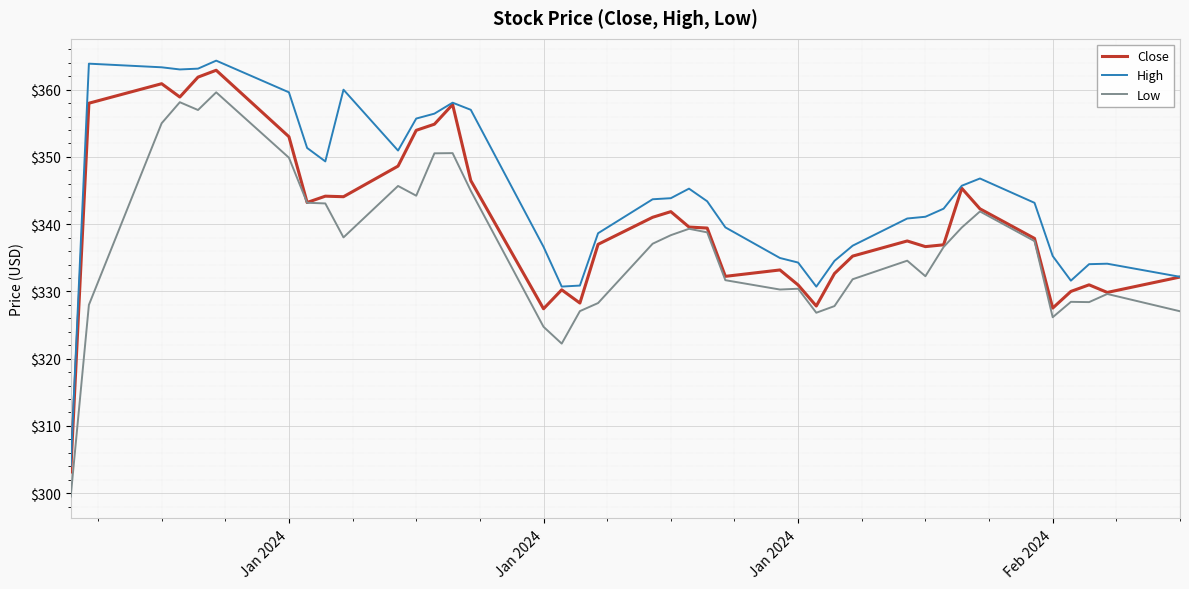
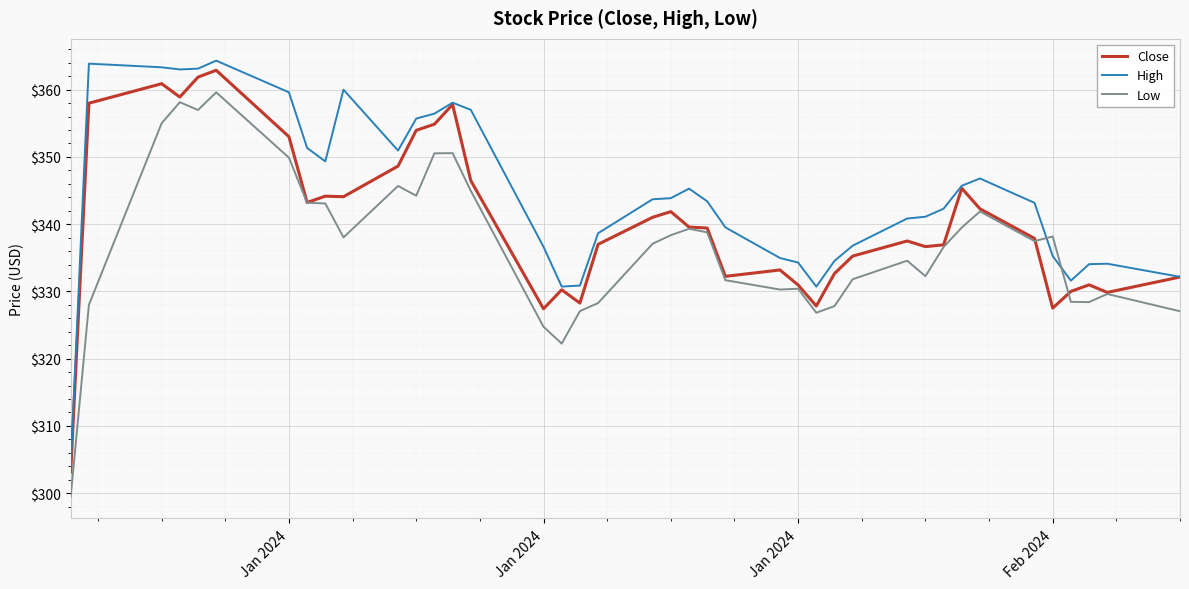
Low, Feb 2024: $326 -> $338
